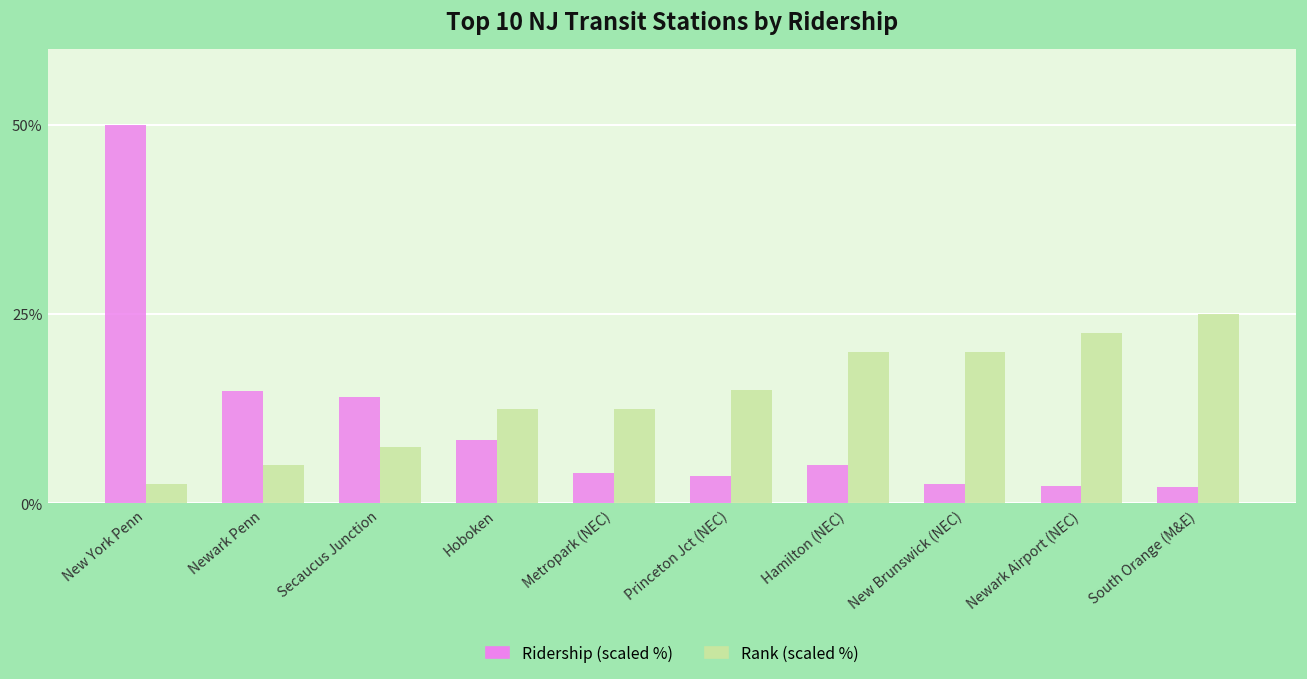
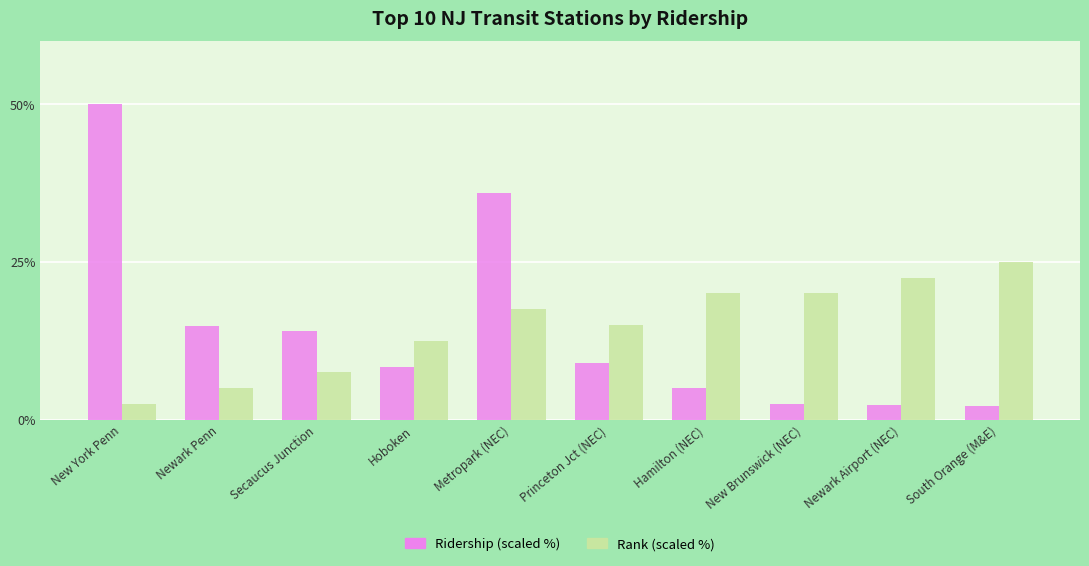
Ridership (scaled %), Metropark (NEC): 4% -> 36%
Rank (scaled %), Metropark (NEC): 13% -> 18%
Ridership (scaled %), Princeton Jct (NEC): 4% -> 9%
